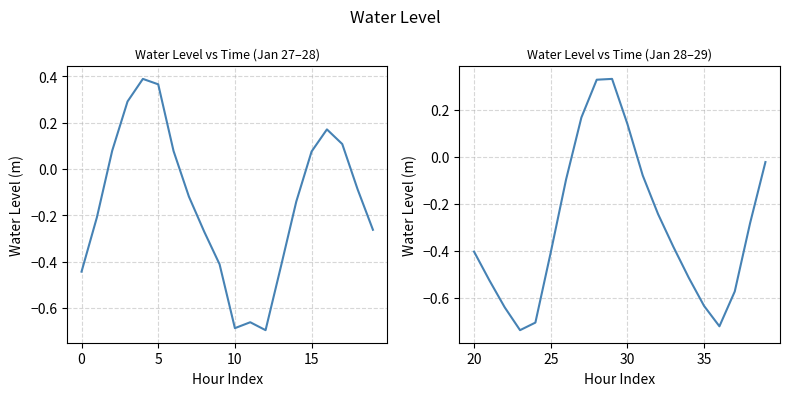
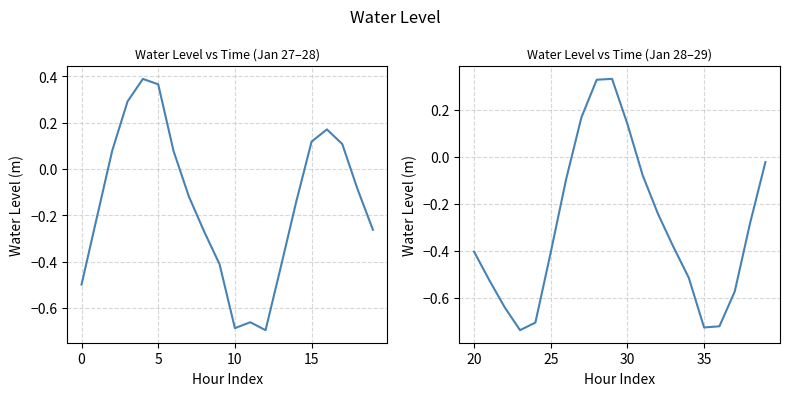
Water Level vs Time (Jan 27–28), 0: -0.44 -> -0.50
Water Level vs Time (Jan 27–28), 15: 0.08 -> 0.12
Water Level vs Time (Jan 28–29), 35: -0.64 -> -0.73
